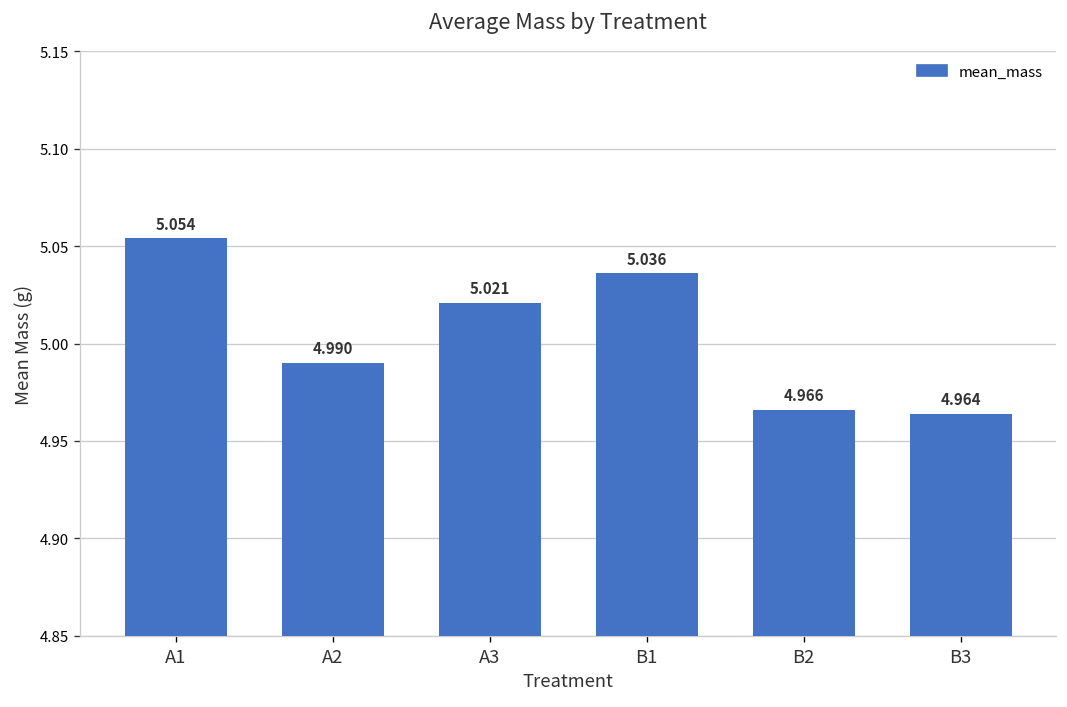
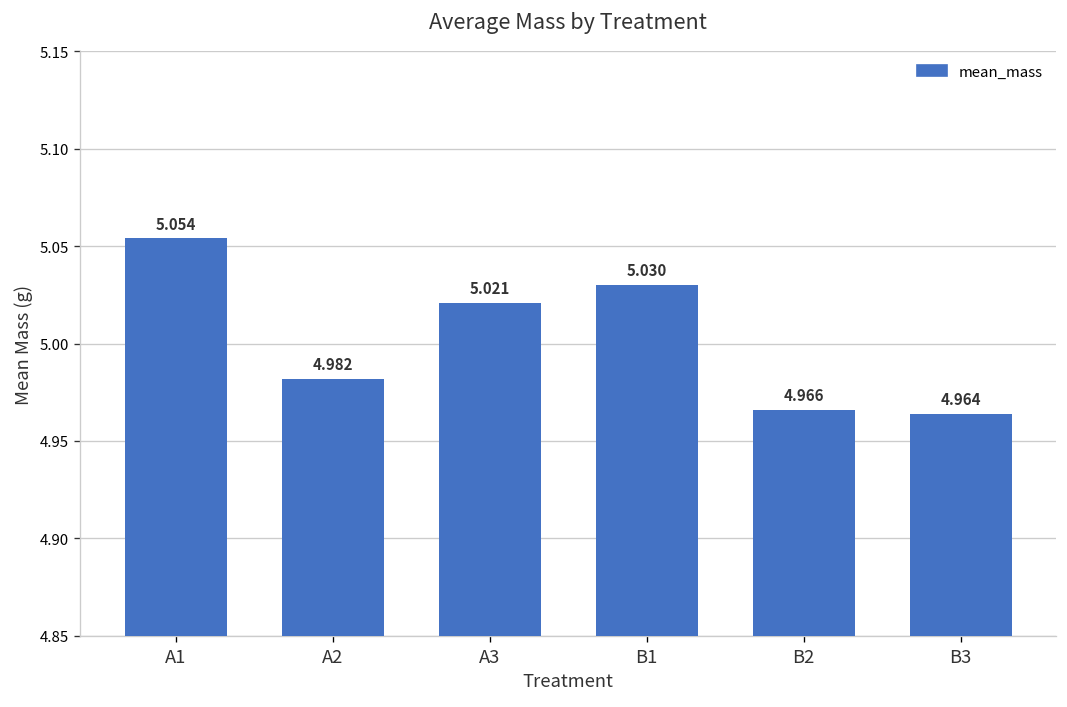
A2: 4.990 -> 4.982
B1: 5.036 -> 5.030
